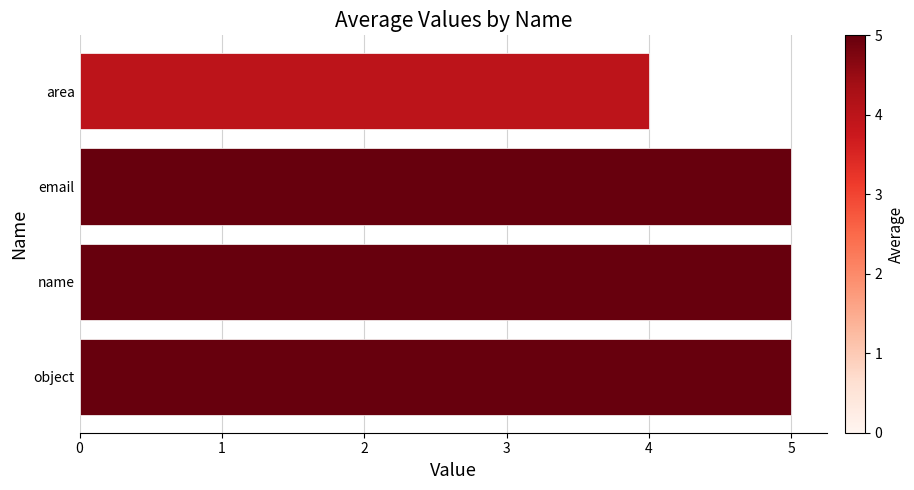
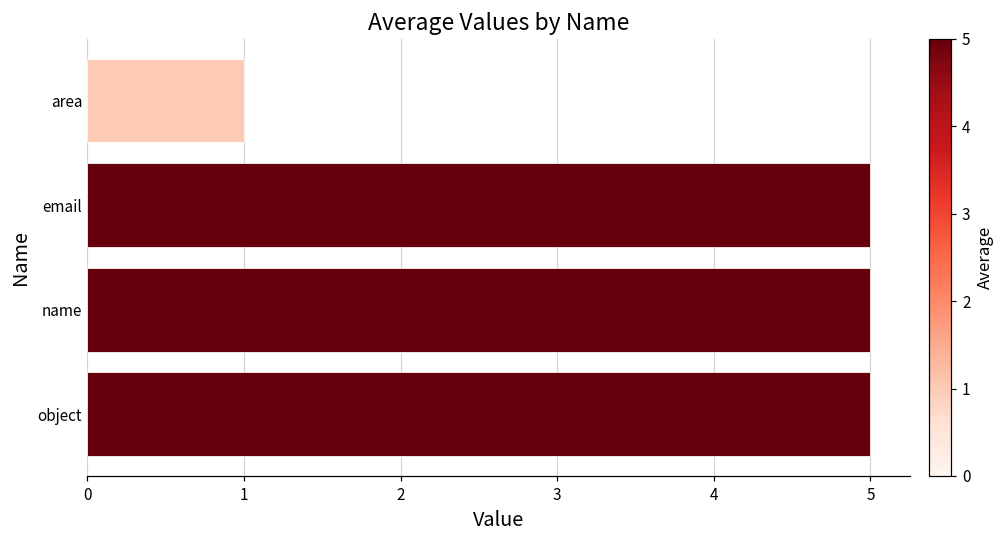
area: 4 -> 1
